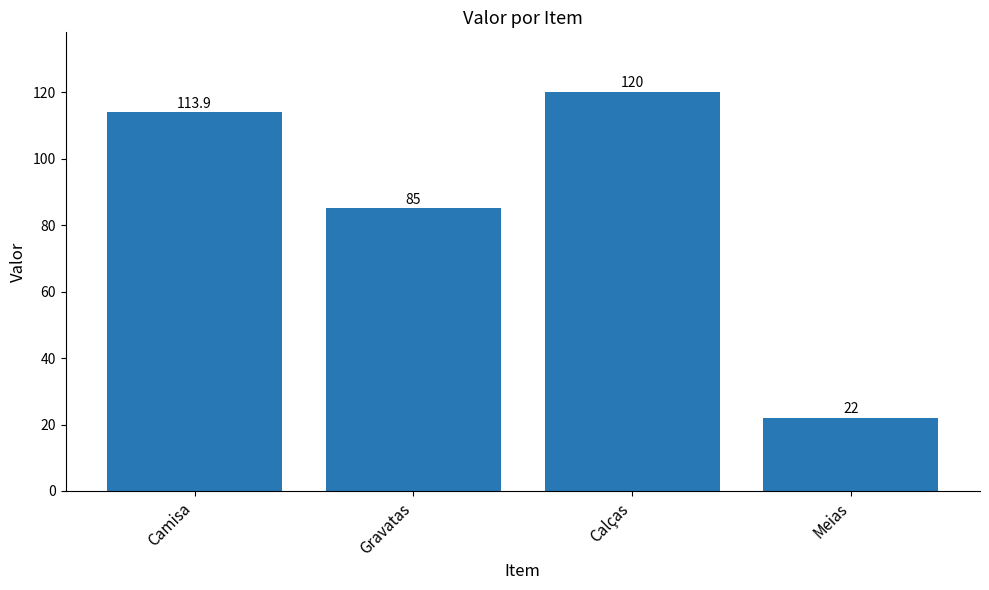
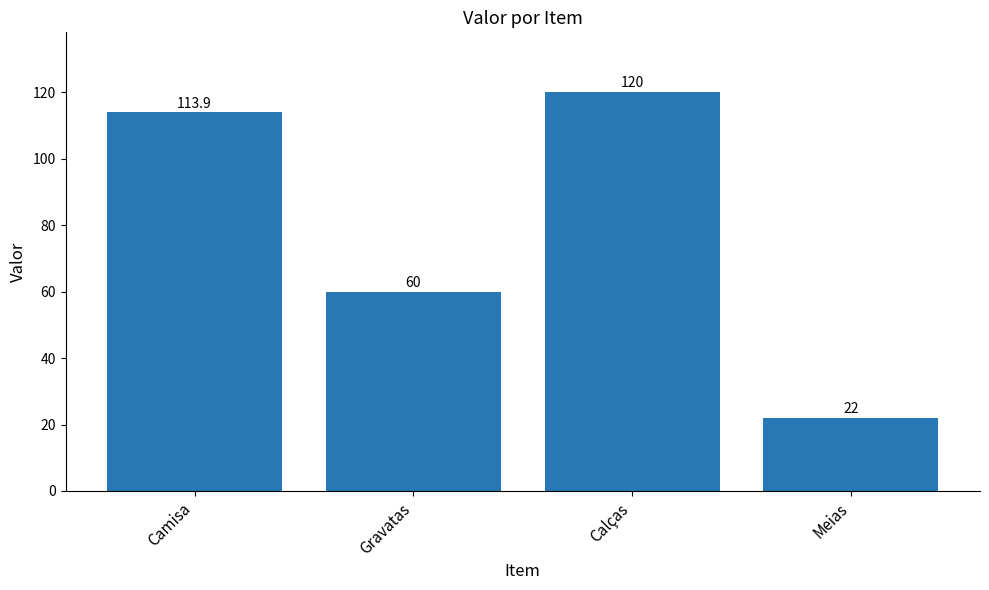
Gravatas: 85 -> 60
